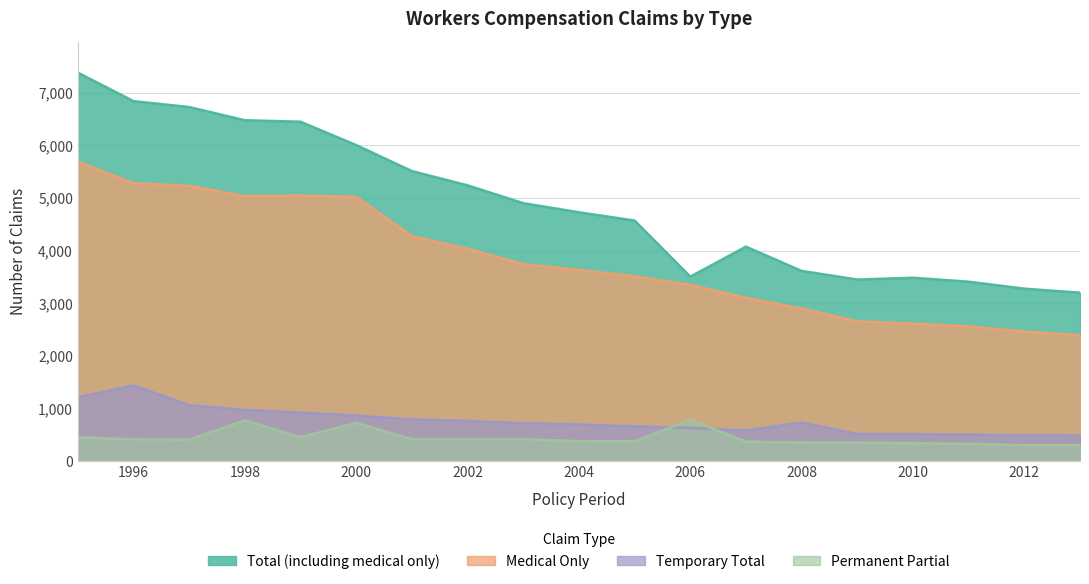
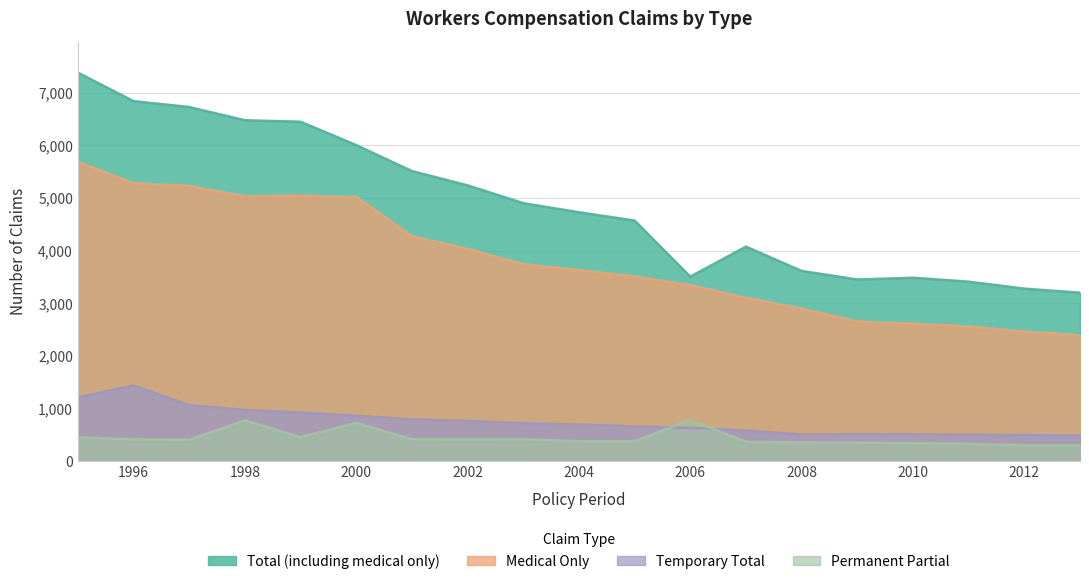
Temporary Total, 2008: 700 -> 500
